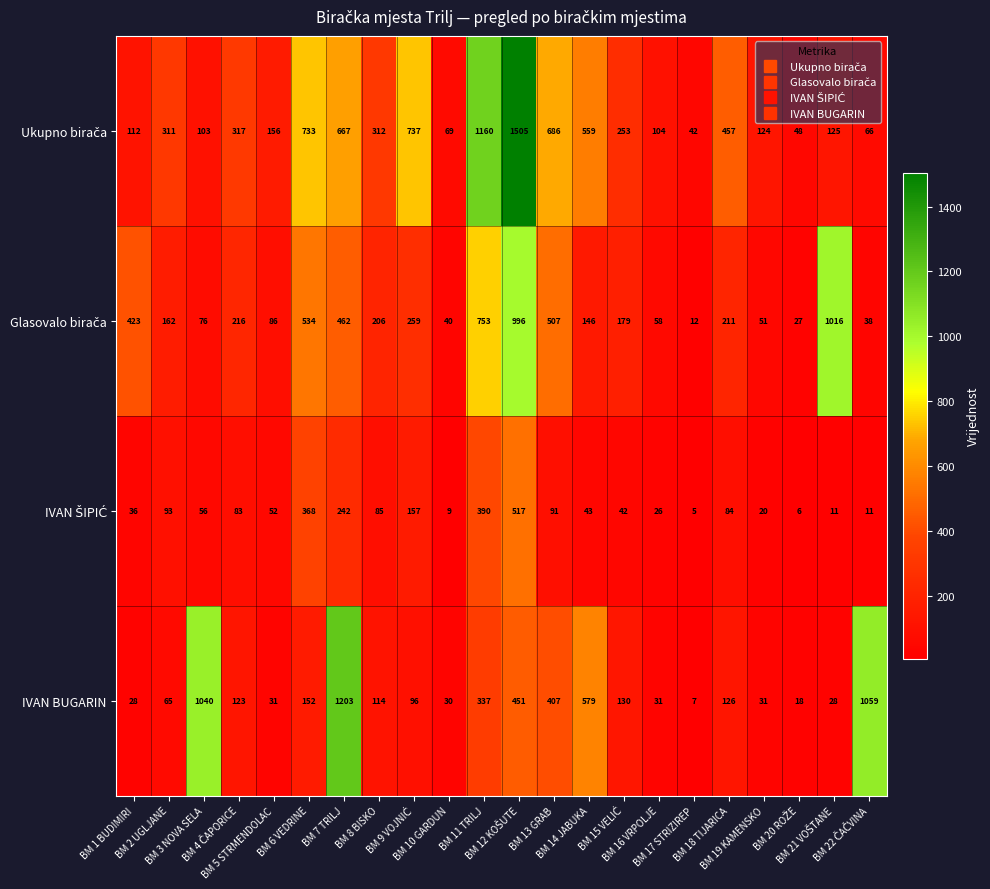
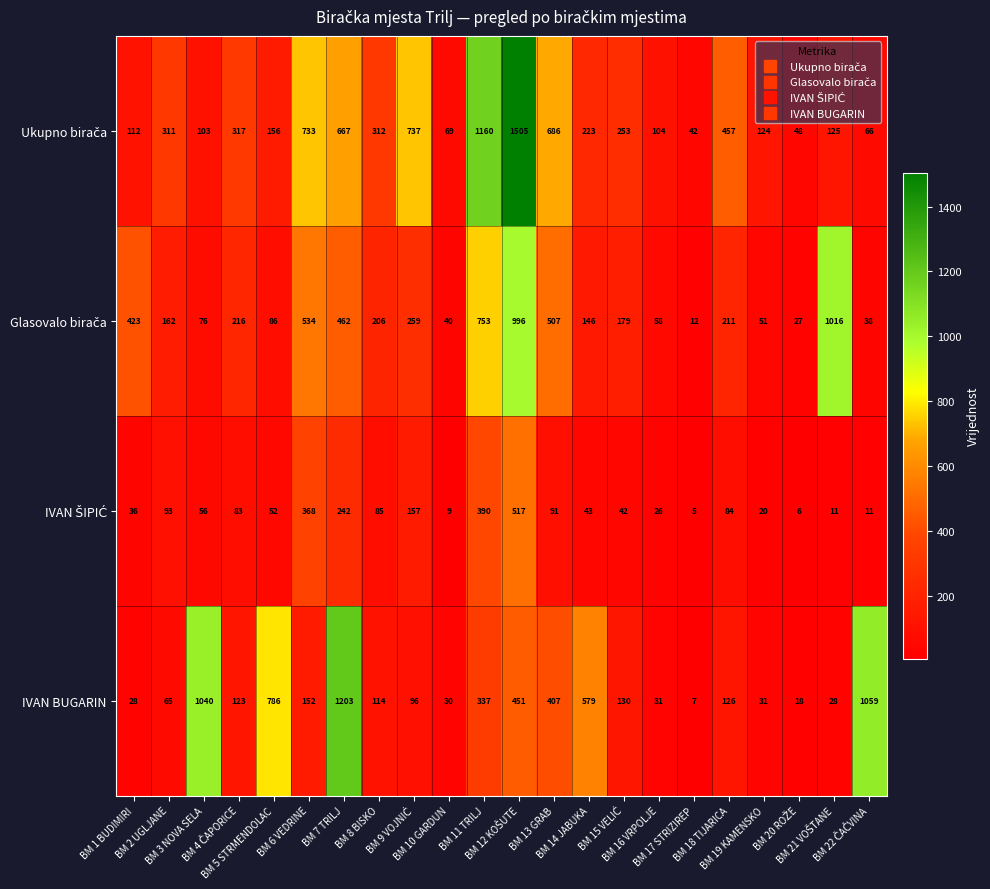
Ukupno birača, BM 14 JABUKA: 559 -> 223
IVAN BUGARIN, BM 5 STRMENDOLAC: 31 -> 786
